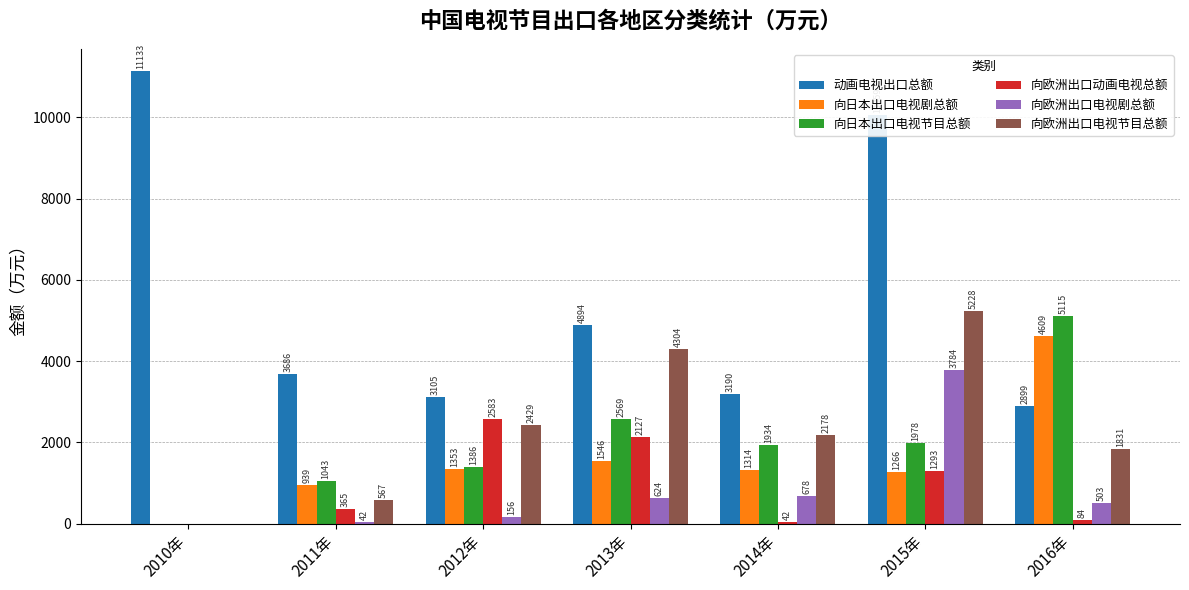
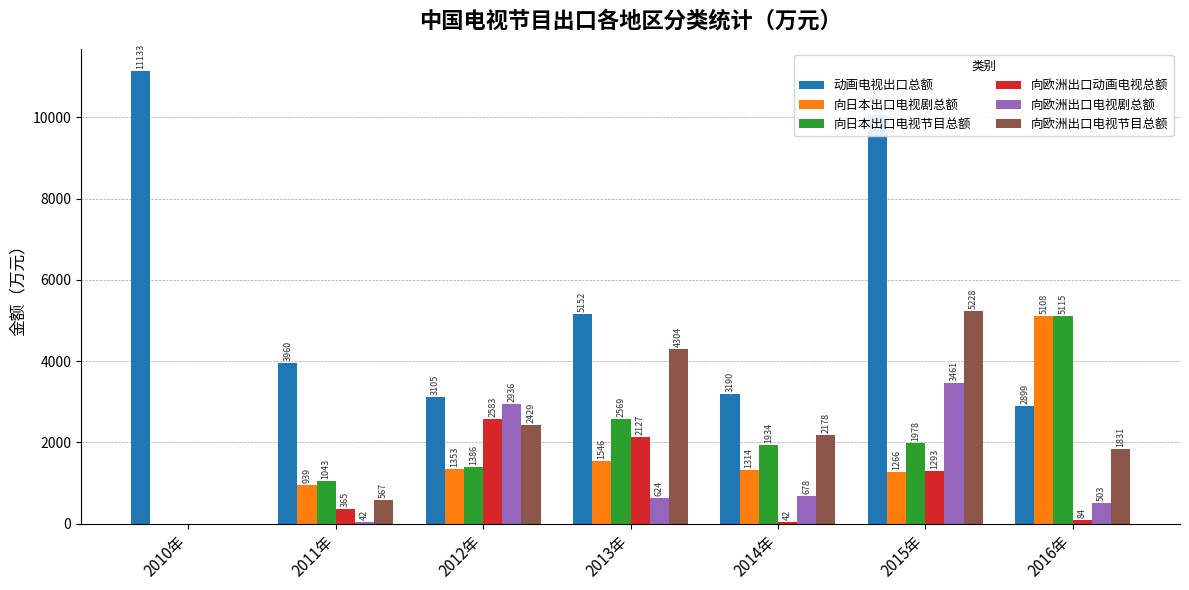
动画电视出口总额, 2011年: 3686 -> 3960
向欧洲出口电视剧总额, 2012年: 156 -> 2936
动画电视出口总额, 2013年: 4894 -> 5152
向欧洲出口电视剧总额, 2015年: 3784 -> 3461
向日本出口电视剧总额, 2016年: 4609 -> 5108
